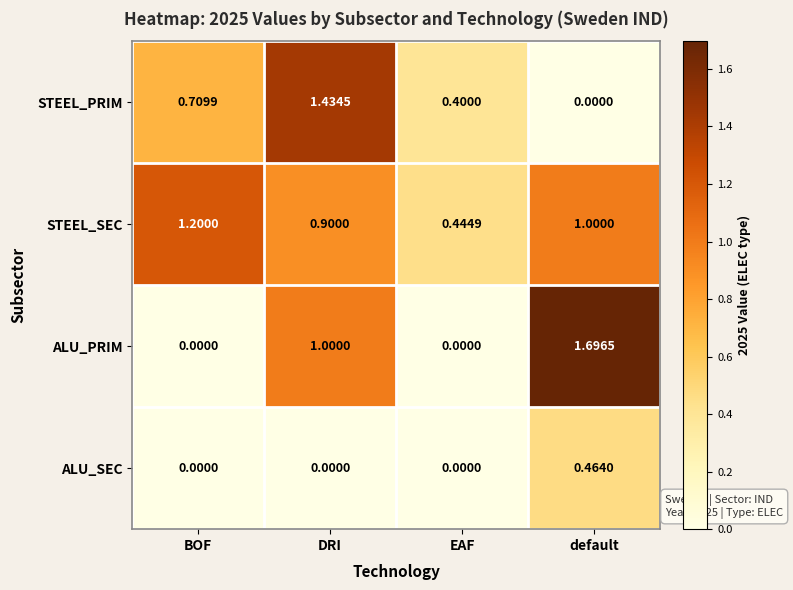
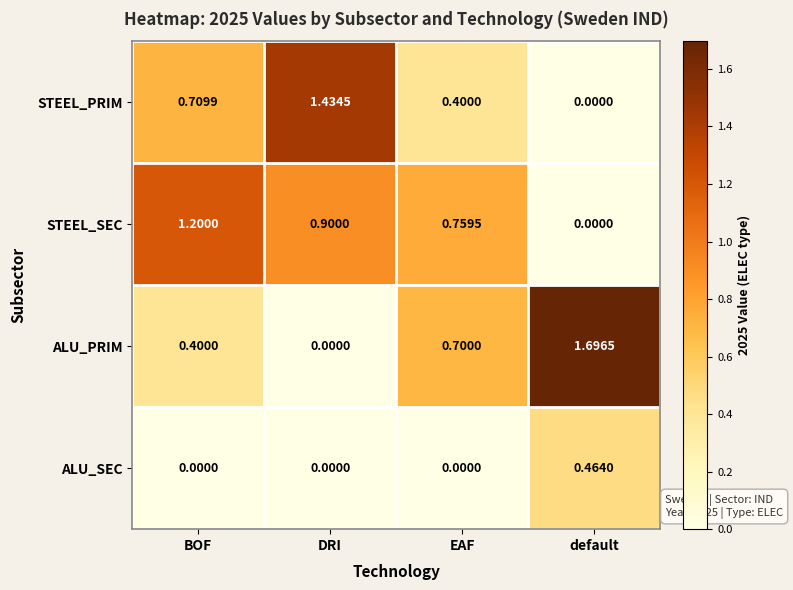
STEEL_SEC, EAF: 0.4449 -> 0.7595
STEEL_SEC, default: 1.0000 -> 0.0000
ALU_PRIM, BOF: 0.0000 -> 0.4000
ALU_PRIM, DRI: 1.0000 -> 0.0000
ALU_PRIM, EAF: 0.0000 -> 0.7000
